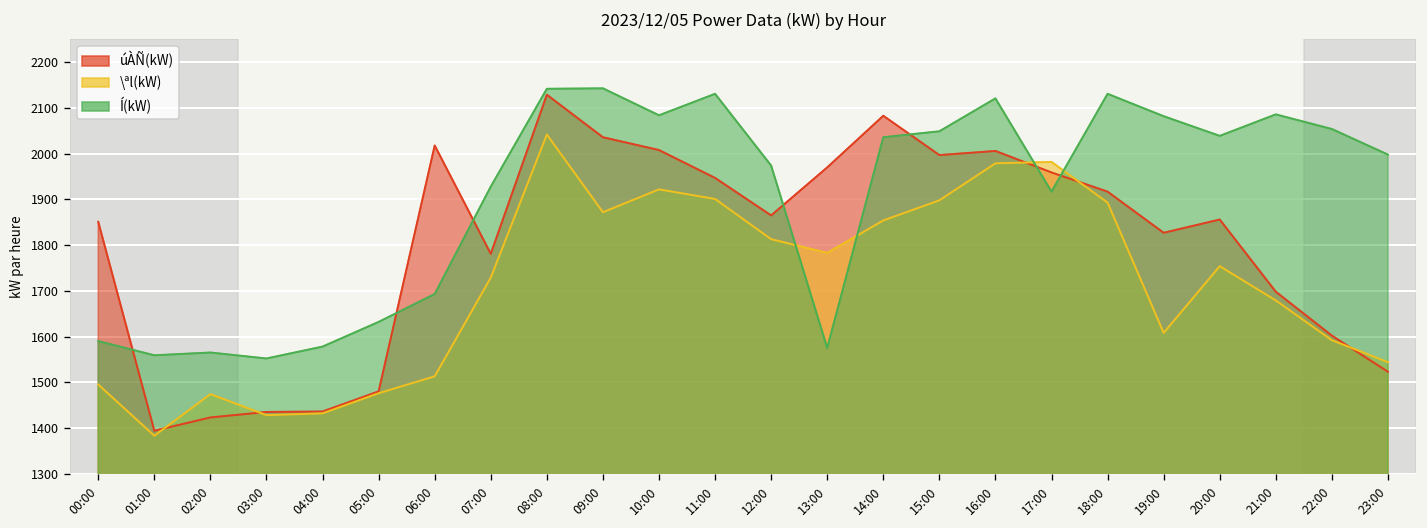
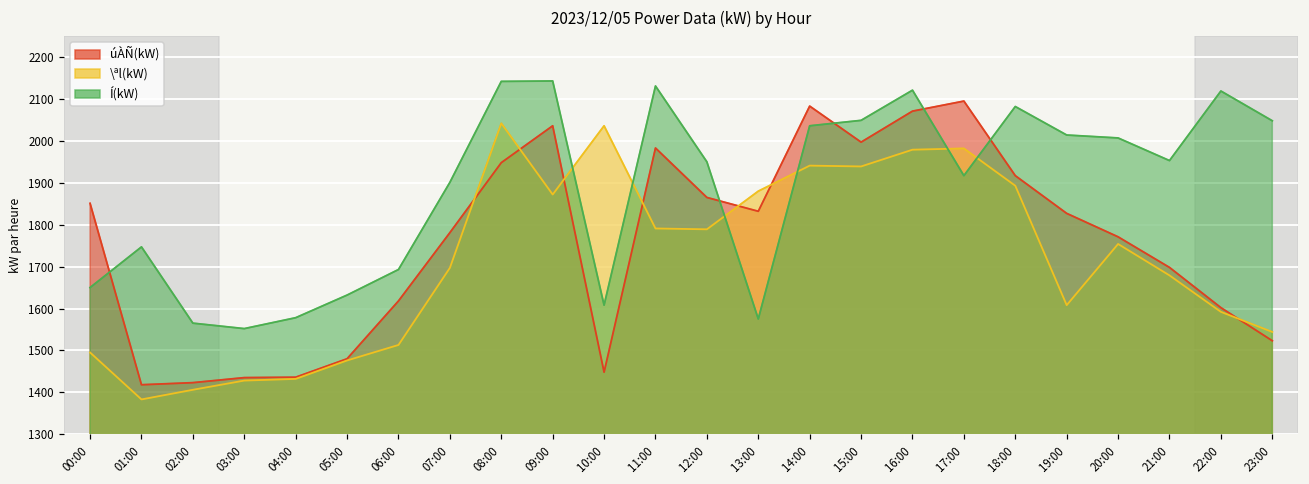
Í(kW), 00:00: 1590 -> 1650
úÀÑ(kW), 01:00: 1390 -> 1420
Í(kW), 01:00: 1560 -> 1750
\ªl(kW), 02:00: 1470 -> 1410
úÀÑ(kW), 06:00: 2020 -> 1620
\ªl(kW), 07:00: 1730 -> 1700
Í(kW), 07:00: 1930 -> 1900
úÀÑ(kW), 08:00: 2130 -> 1950
úÀÑ(kW), 10:00: 2010 -> 1450
\ªl(kW), 10:00: 1920 -> 2040
Í(kW), 10:00: 2080 -> 1610
úÀÑ(kW), 11:00: 1950 -> 1980
\ªl(kW), 11:00: 1900 -> 1790
\ªl(kW), 12:00: 1810 -> 1790
Í(kW), 12:00: 1970 -> 1950
úÀÑ(kW), 13:00: 1970 -> 1830
\ªl(kW), 13:00: 1780 -> 1880
\ªl(kW), 14:00: 1850 -> 1940
\ªl(kW), 15:00: 1900 -> 1940
úÀÑ(kW), 16:00: 2010 -> 2070
úÀÑ(kW), 17:00: 1960 -> 2100
Í(kW), 18:00: 2130 -> 2080
Í(kW), 19:00: 2080 -> 2010
úÀÑ(kW), 20:00: 1860 -> 1770
Í(kW), 20:00: 2040 -> 2010
Í(kW), 21:00: 2090 -> 1950
Í(kW), 22:00: 2050 -> 2120
Í(kW), 23:00: 2000 -> 2050
